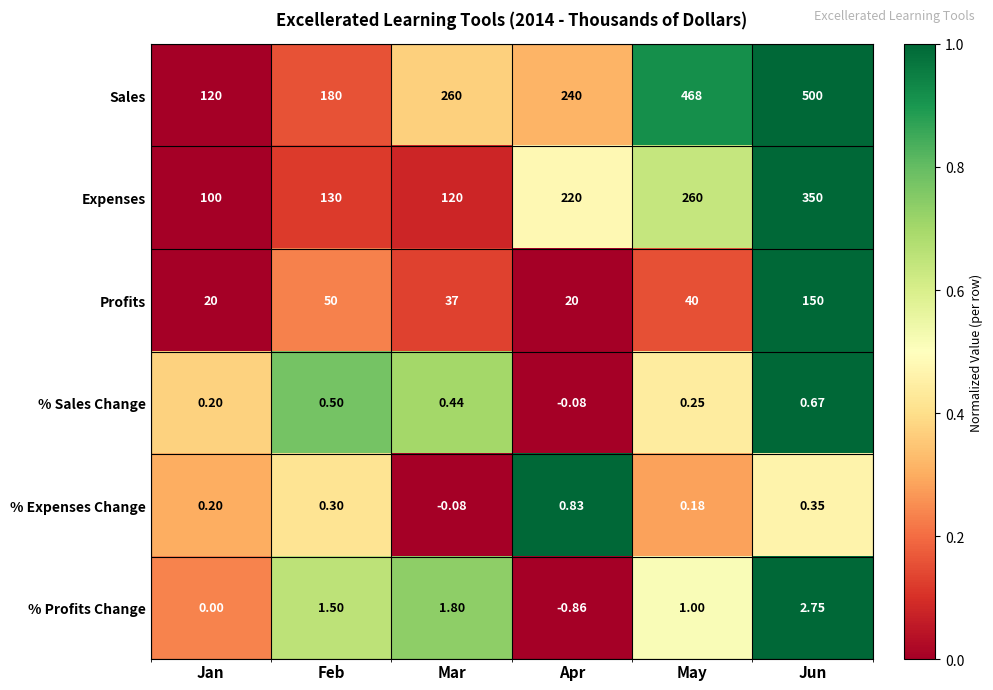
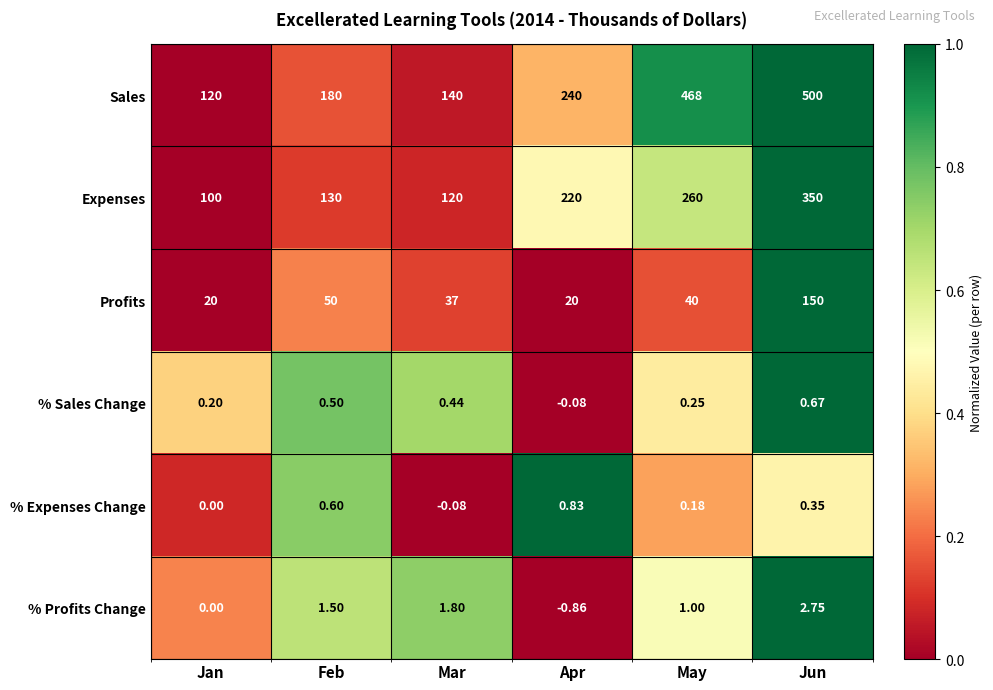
Sales, Mar: 260 -> 140
% Expenses Change, Jan: 0.20 -> 0.00
% Expenses Change, Feb: 0.30 -> 0.60
